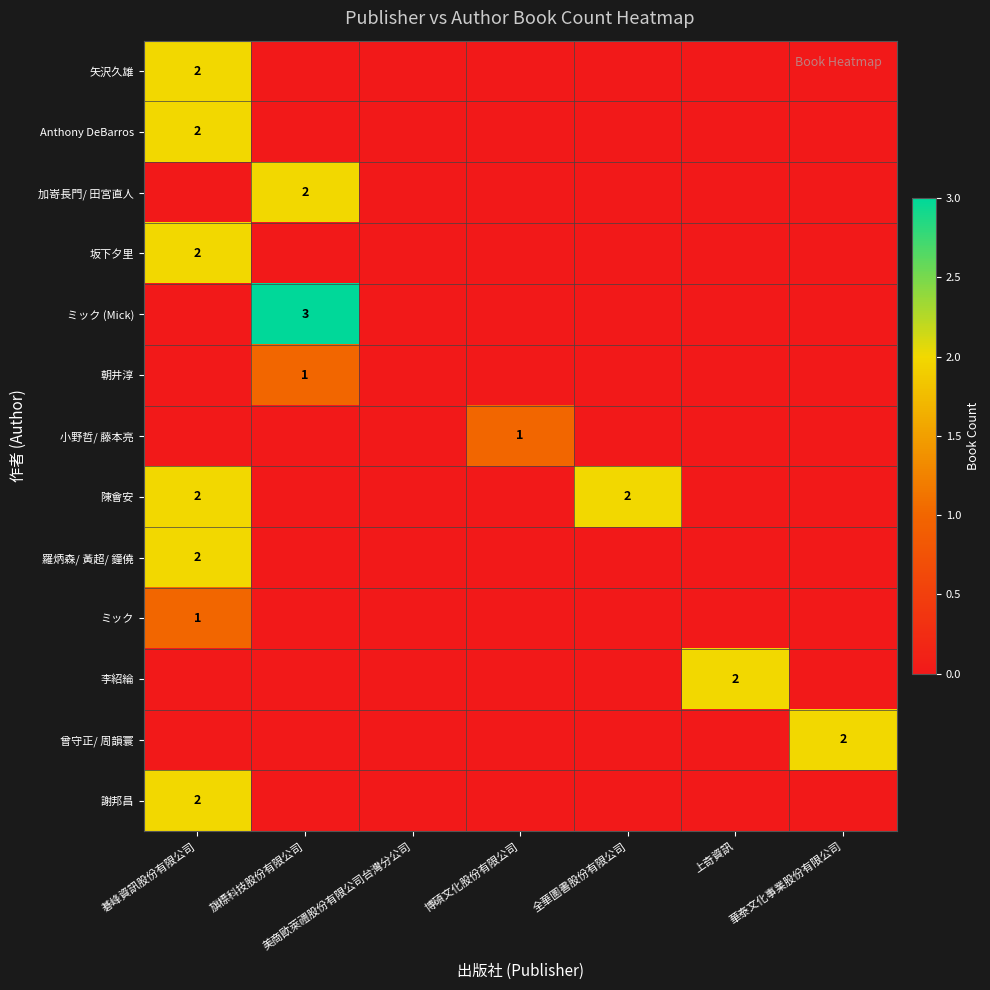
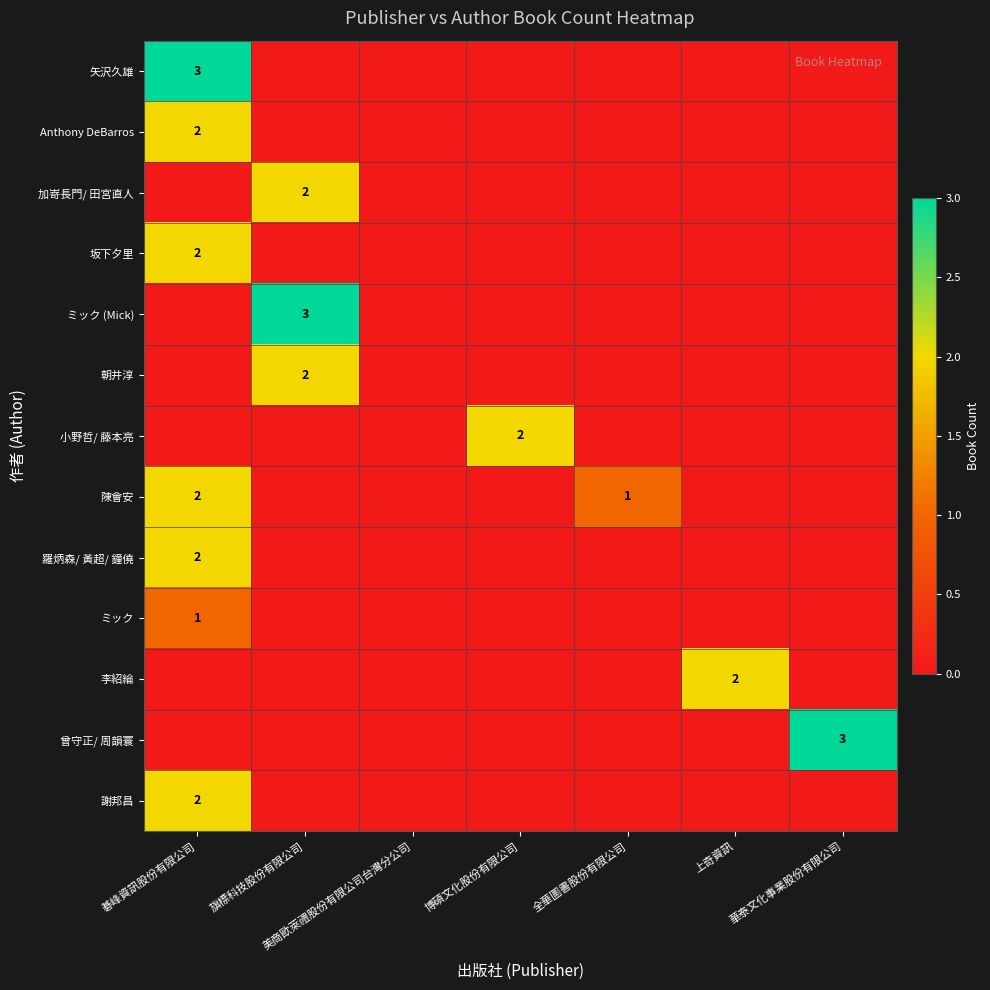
矢沢久雄, 碁峰資訊股份有限公司: 2 -> 3
朝井淳, 旗標科技股份有限公司: 1 -> 2
小野哲/ 藤本亮, 博碩文化股份有限公司: 1 -> 2
陳會安, 全華圖書股份有限公司: 2 -> 1
曾守正/ 周韻寰, 華泰文化事業股份有限公司: 2 -> 3
